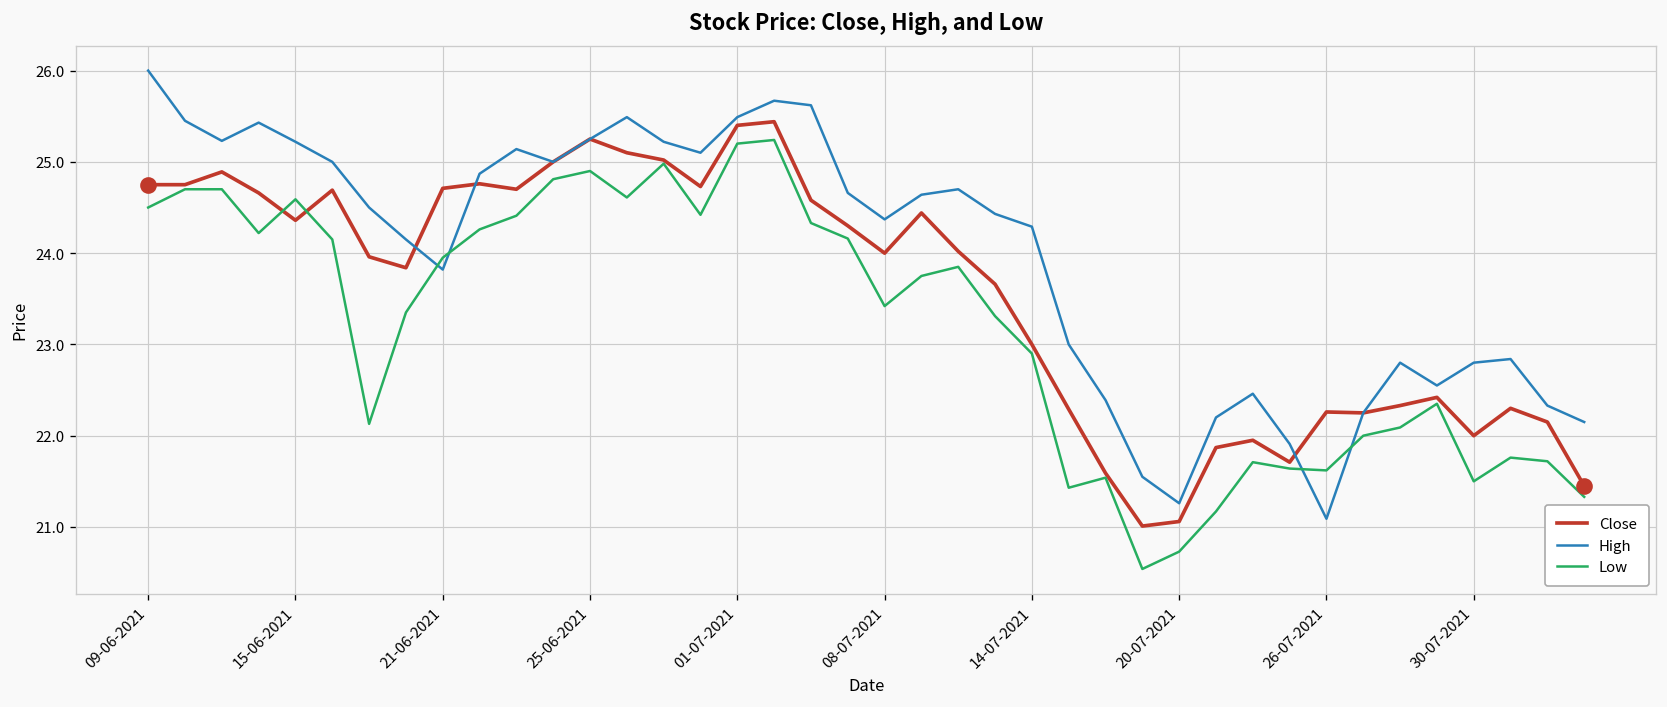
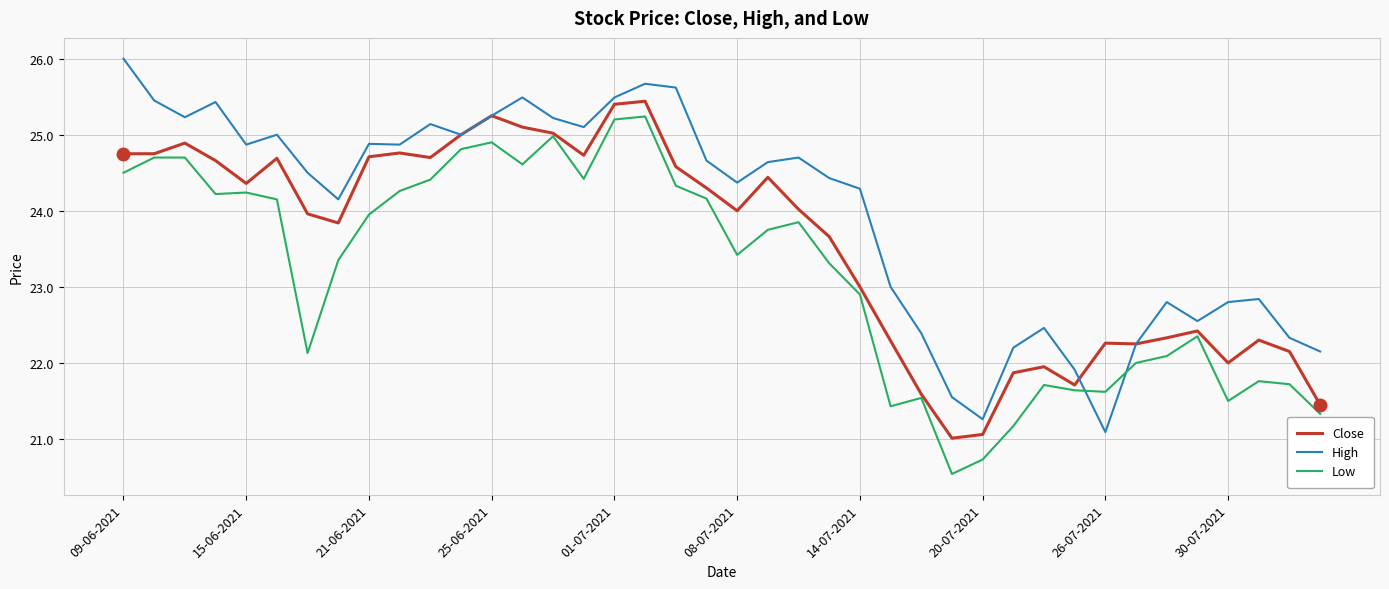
High, 15-06-2021: 25.2 -> 24.9
Low, 15-06-2021: 24.6 -> 24.2
High, 21-06-2021: 23.8 -> 24.9
